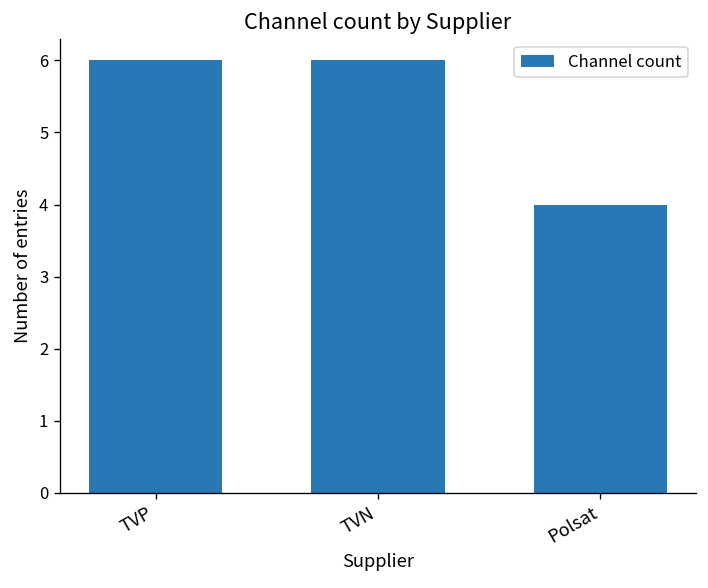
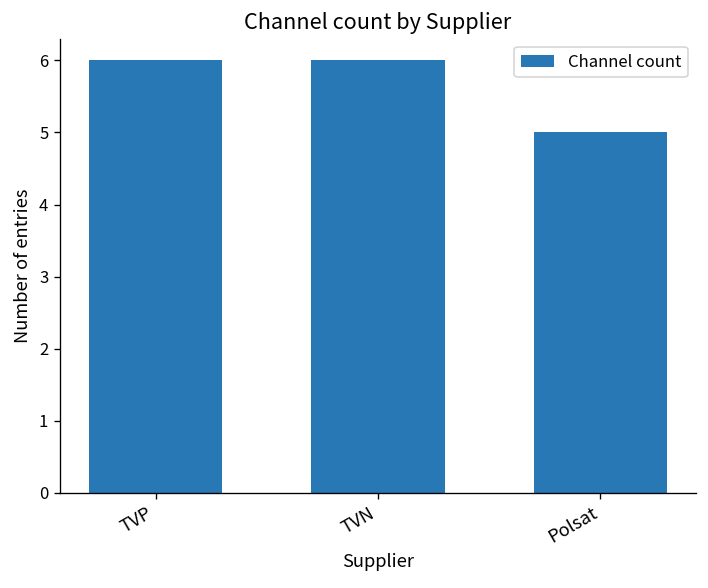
Polsat: 4 -> 5
